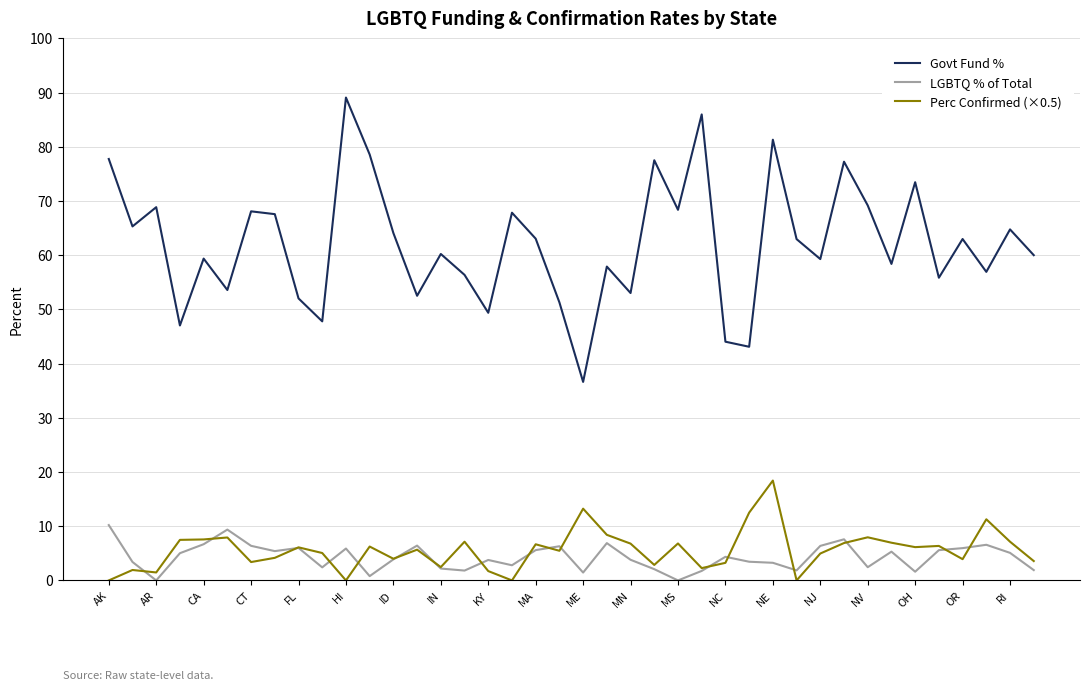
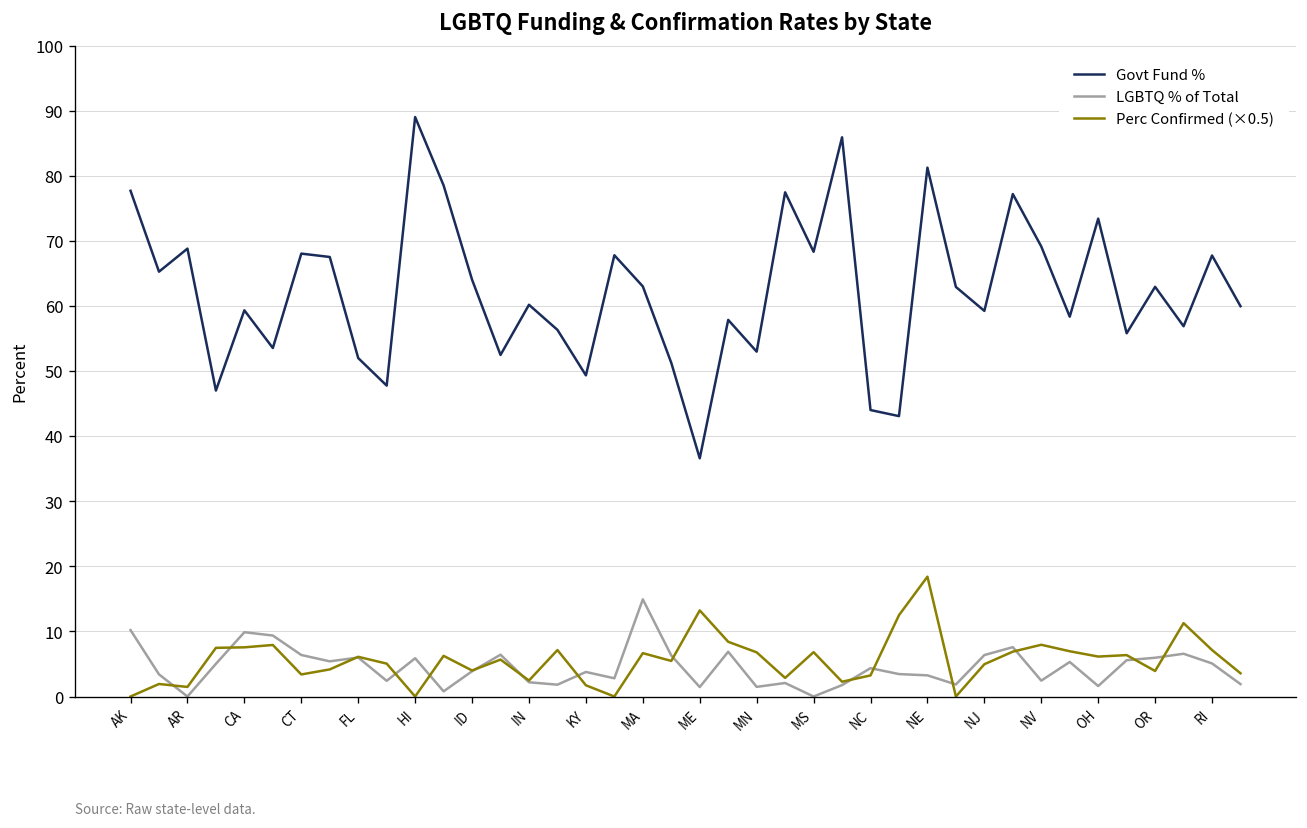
LGBTQ % of Total, CA: 7 -> 10
LGBTQ % of Total, MA: 6 -> 15
LGBTQ % of Total, MN: 4 -> 1
Govt Fund %, RI: 65 -> 68
